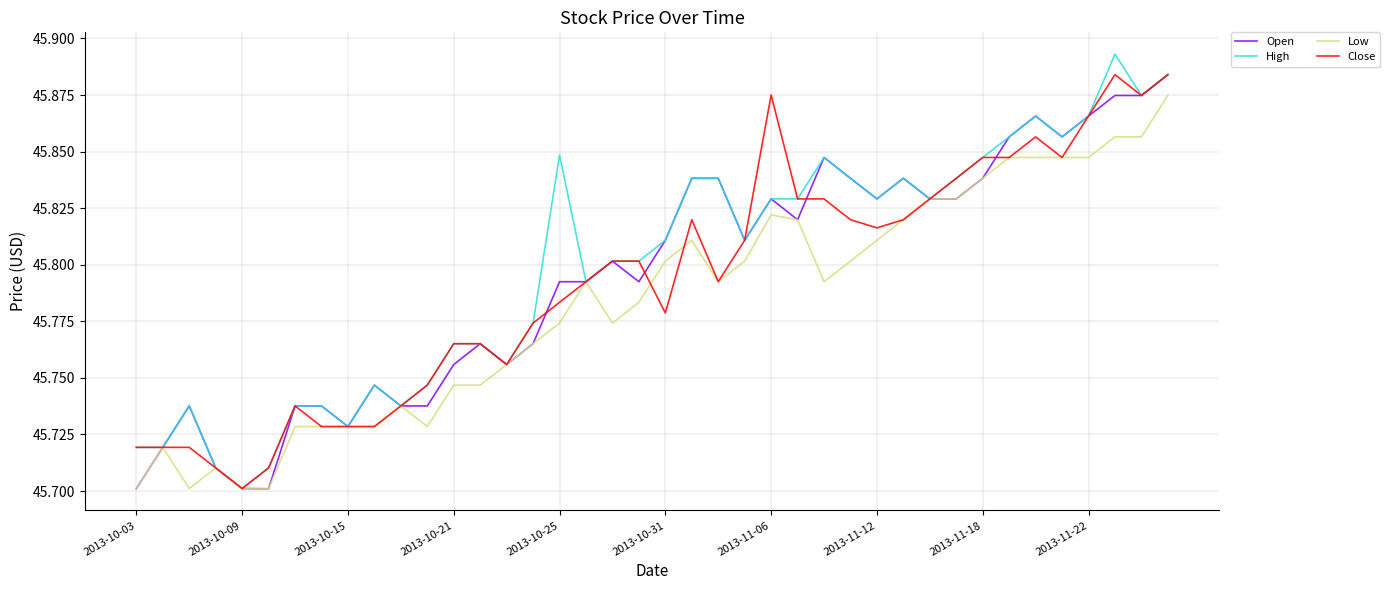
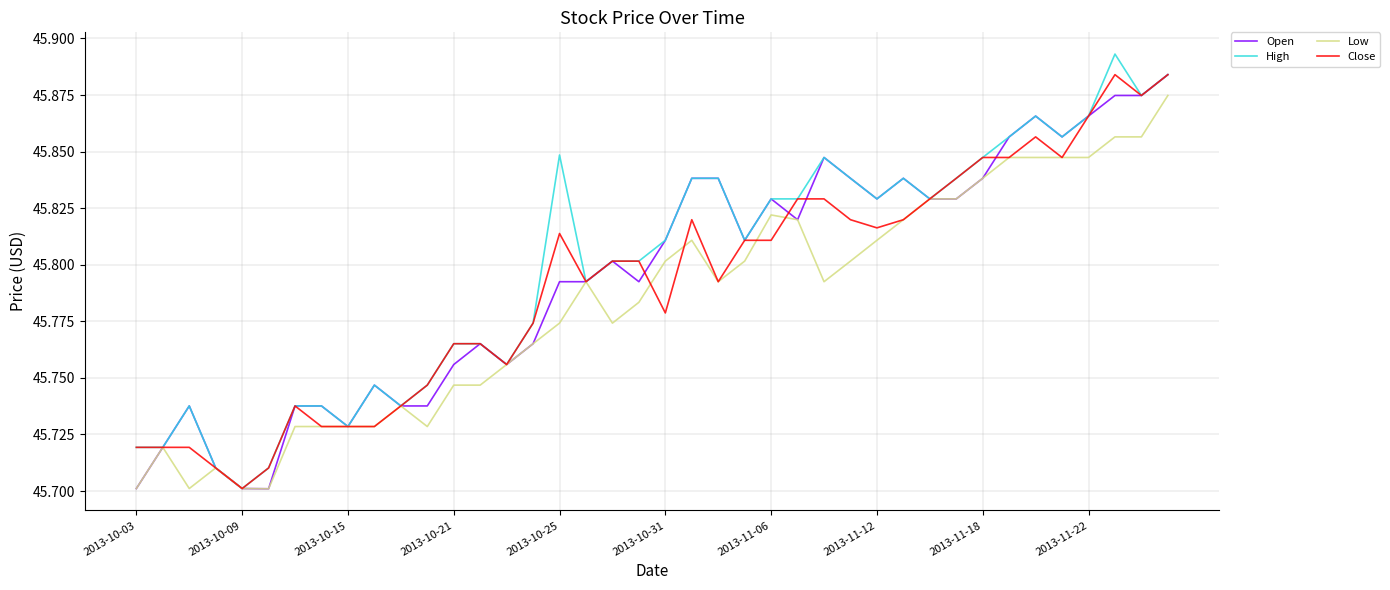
Close, 2013-10-25: 45.783 -> 45.814
Close, 2013-11-06: 45.875 -> 45.811
